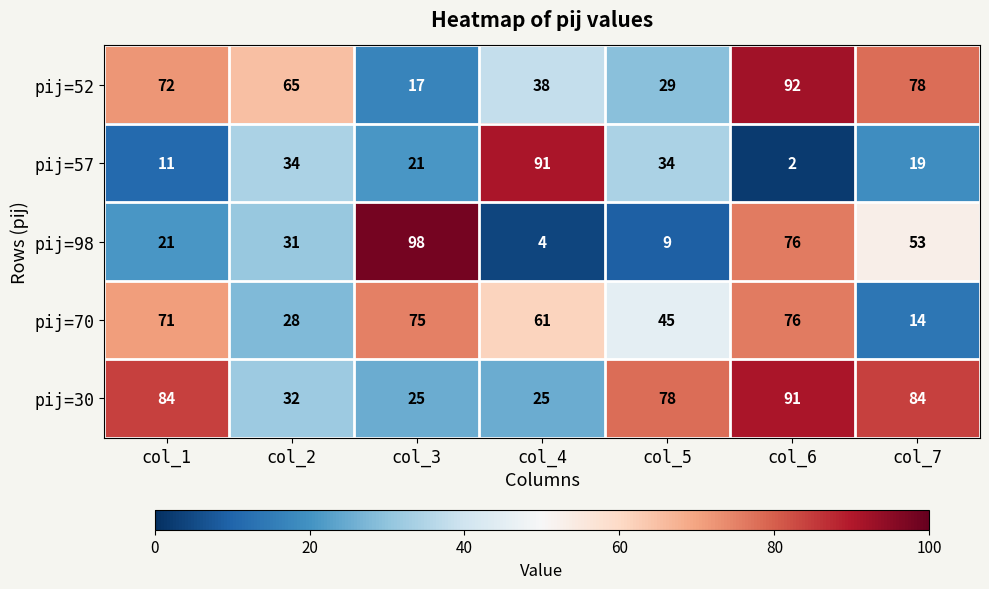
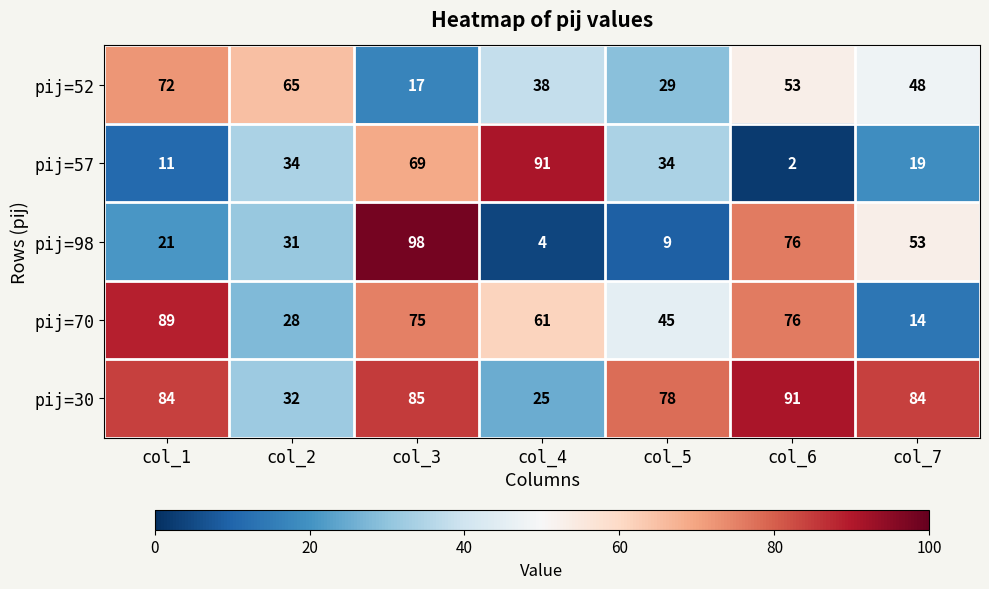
pij=52, col_6: 92 -> 53
pij=52, col_7: 78 -> 48
pij=57, col_3: 21 -> 69
pij=70, col_1: 71 -> 89
pij=30, col_3: 25 -> 85
